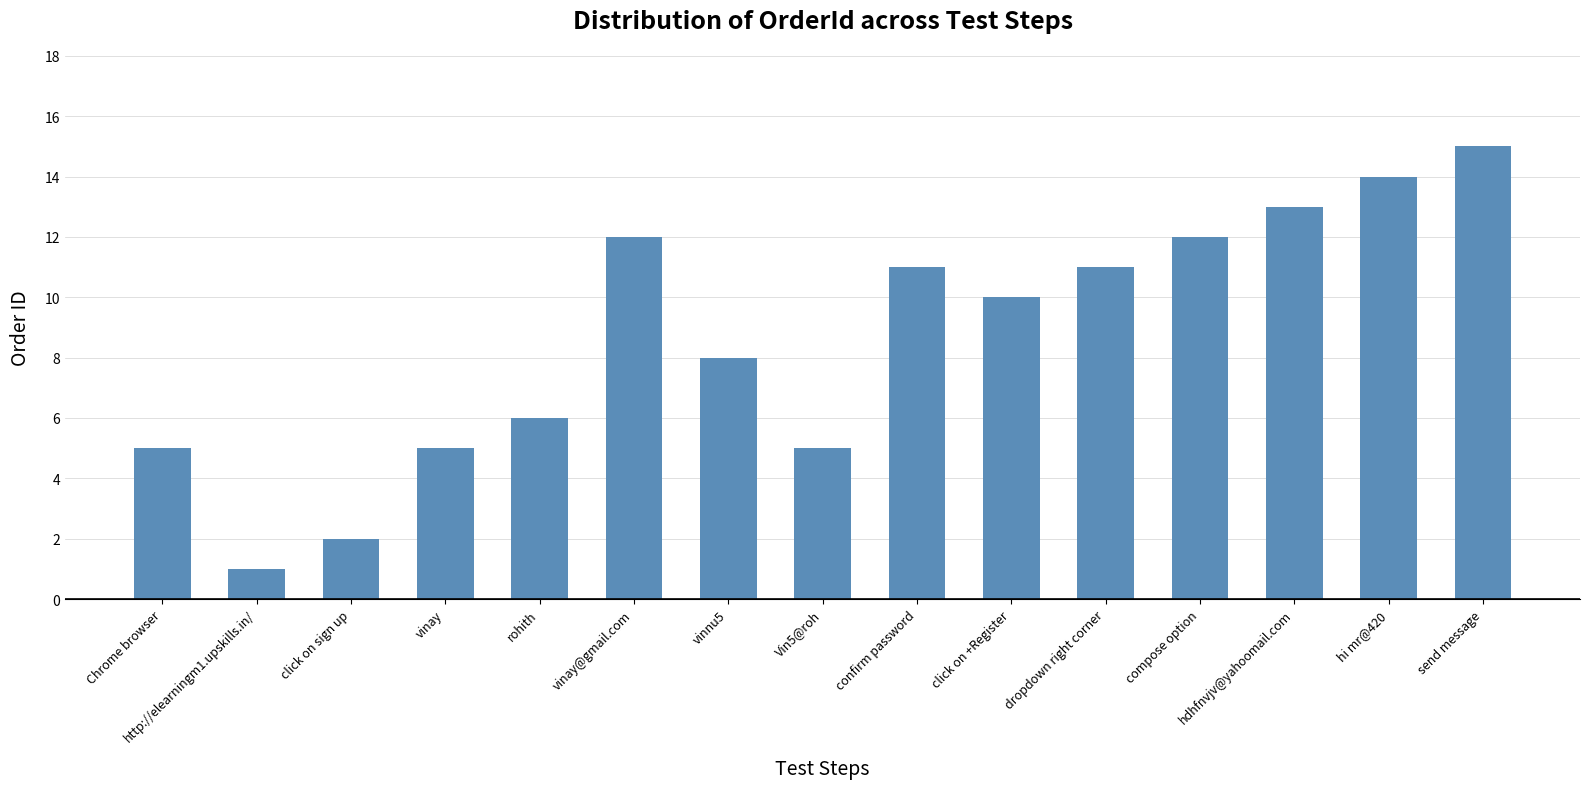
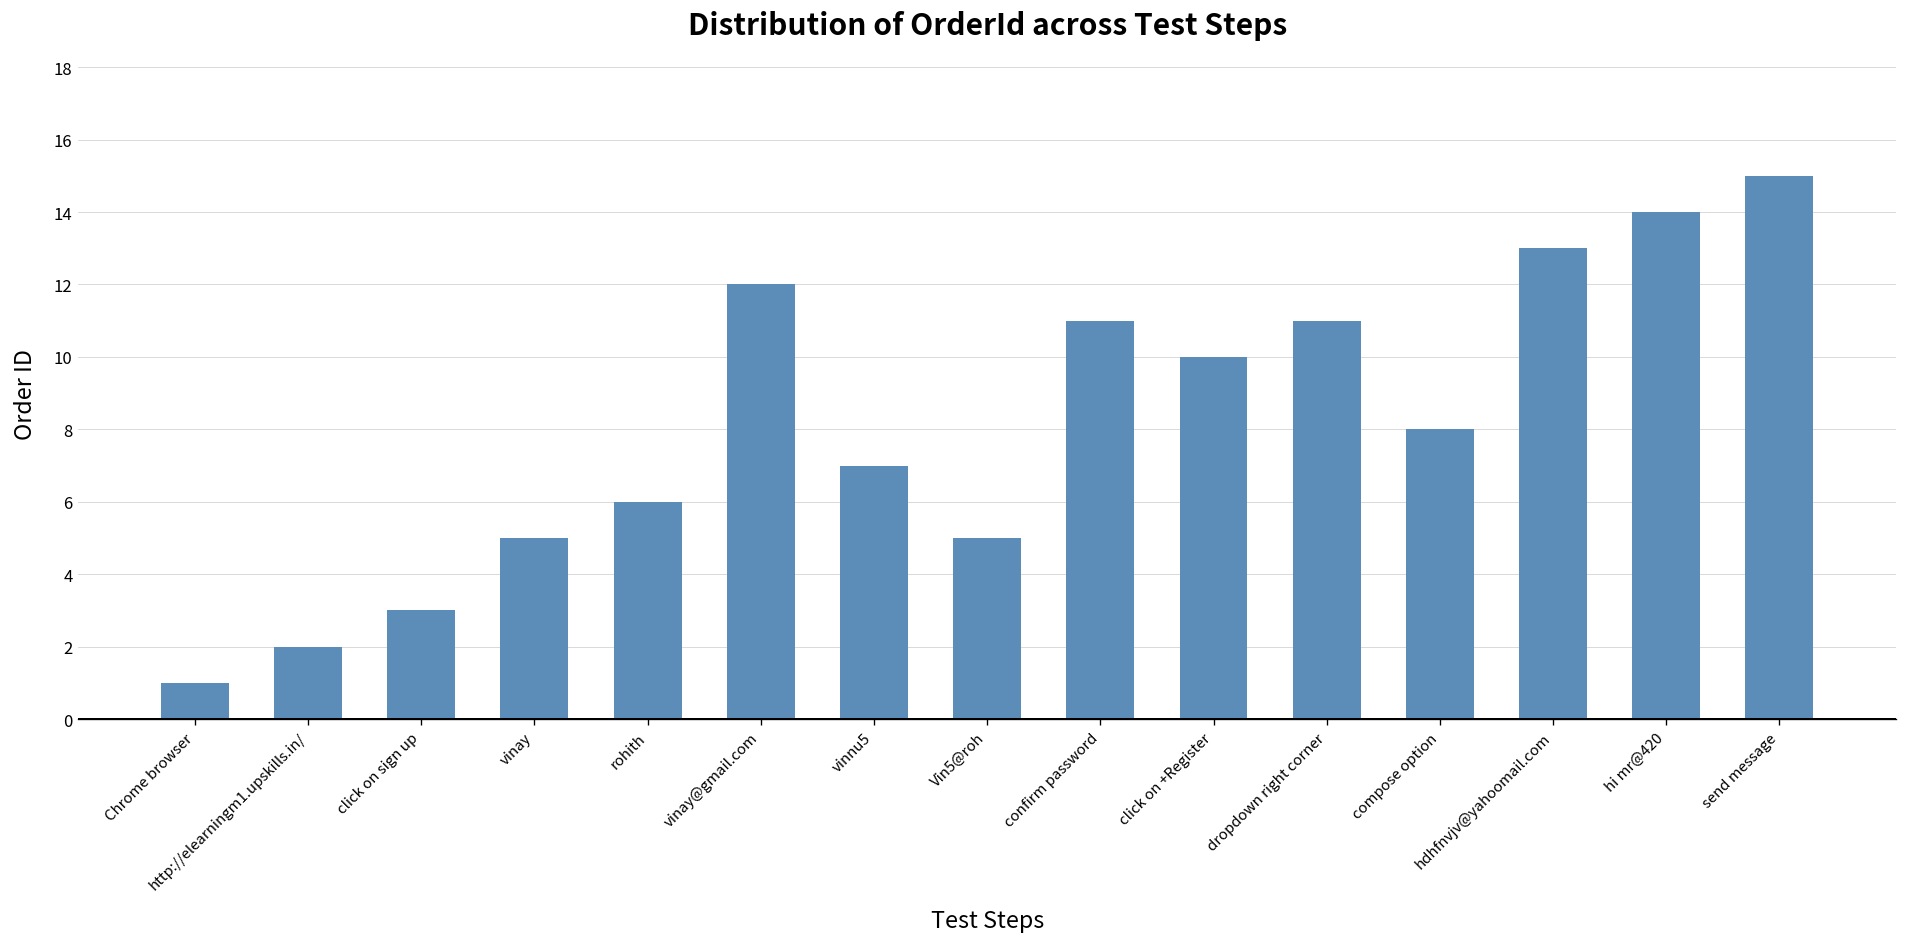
Chrome browser: 5 -> 1
http://elearningm1.upskills.in/: 1 -> 2
click on sign up: 2 -> 3
vinnu5: 8 -> 7
compose option: 12 -> 8
